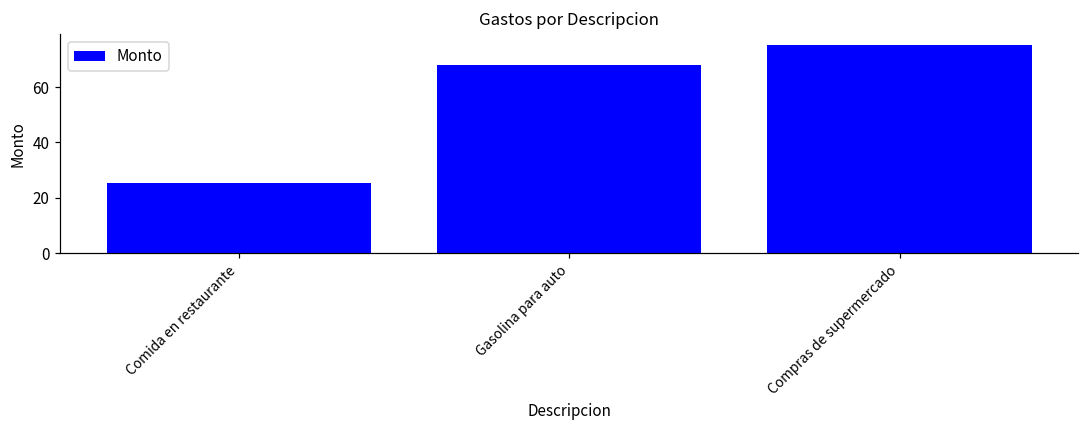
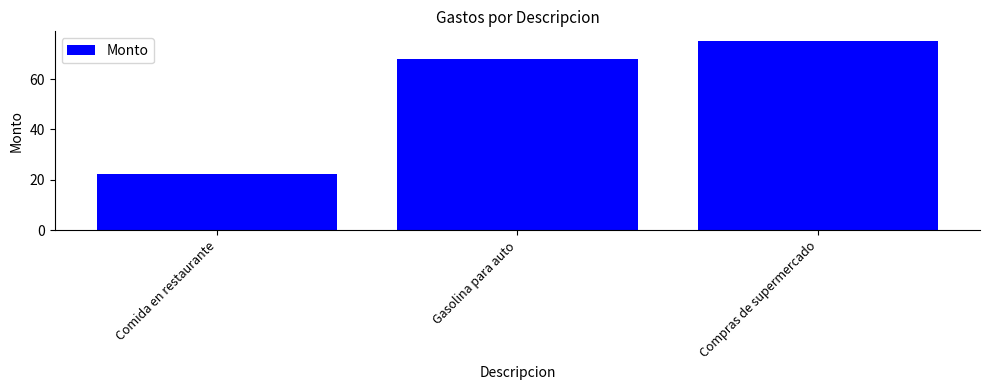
Comida en restaurante: 26 -> 22
